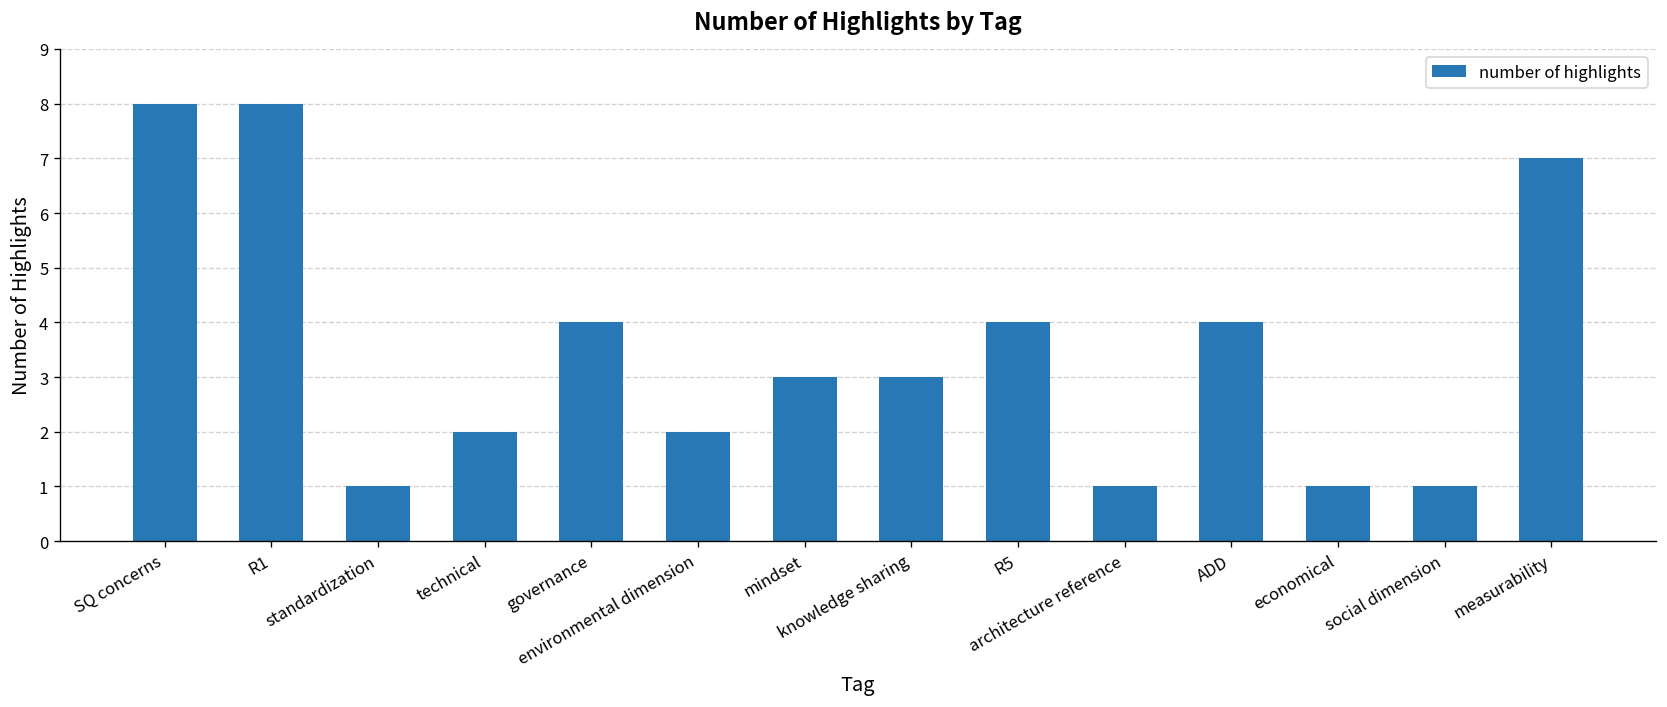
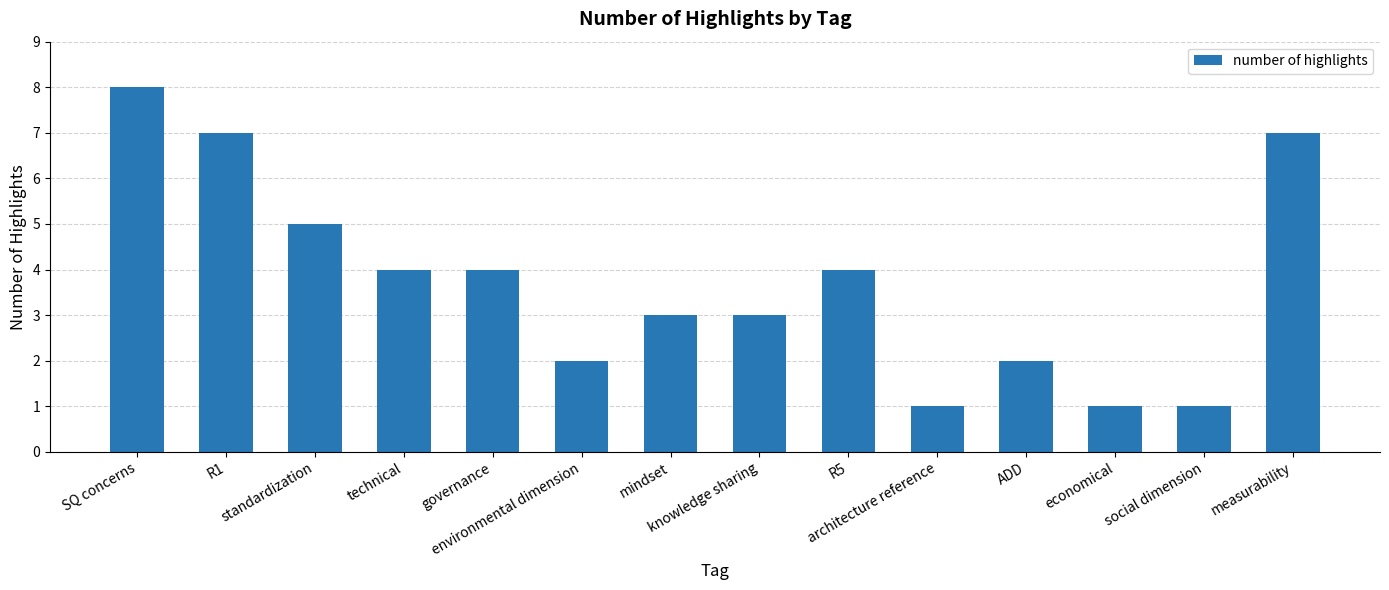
R1: 8 -> 7
standardization: 1 -> 5
technical: 2 -> 4
ADD: 4 -> 2
